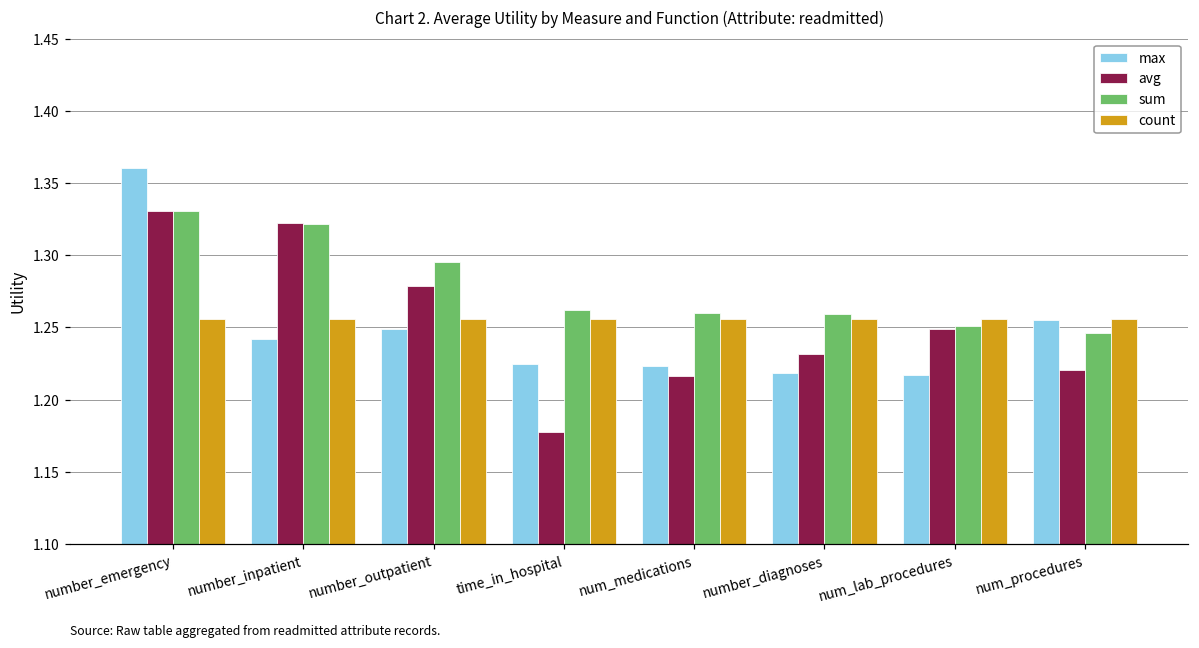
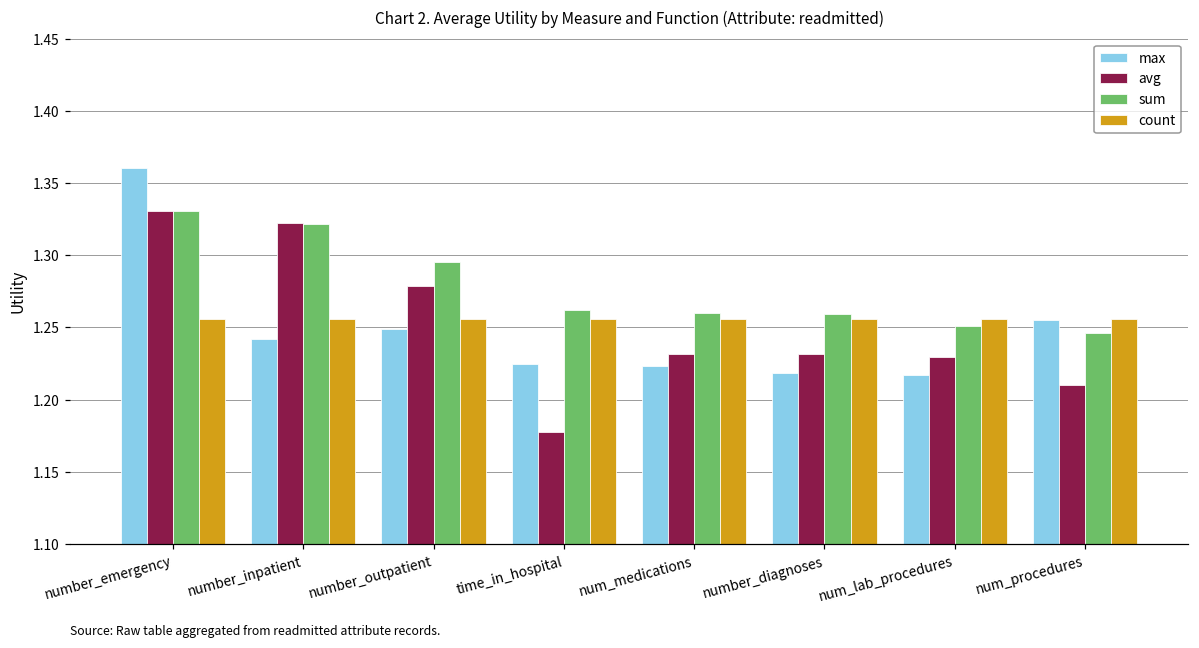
avg, num_medications: 1.217 -> 1.231
avg, num_lab_procedures: 1.249 -> 1.230
avg, num_procedures: 1.221 -> 1.210
